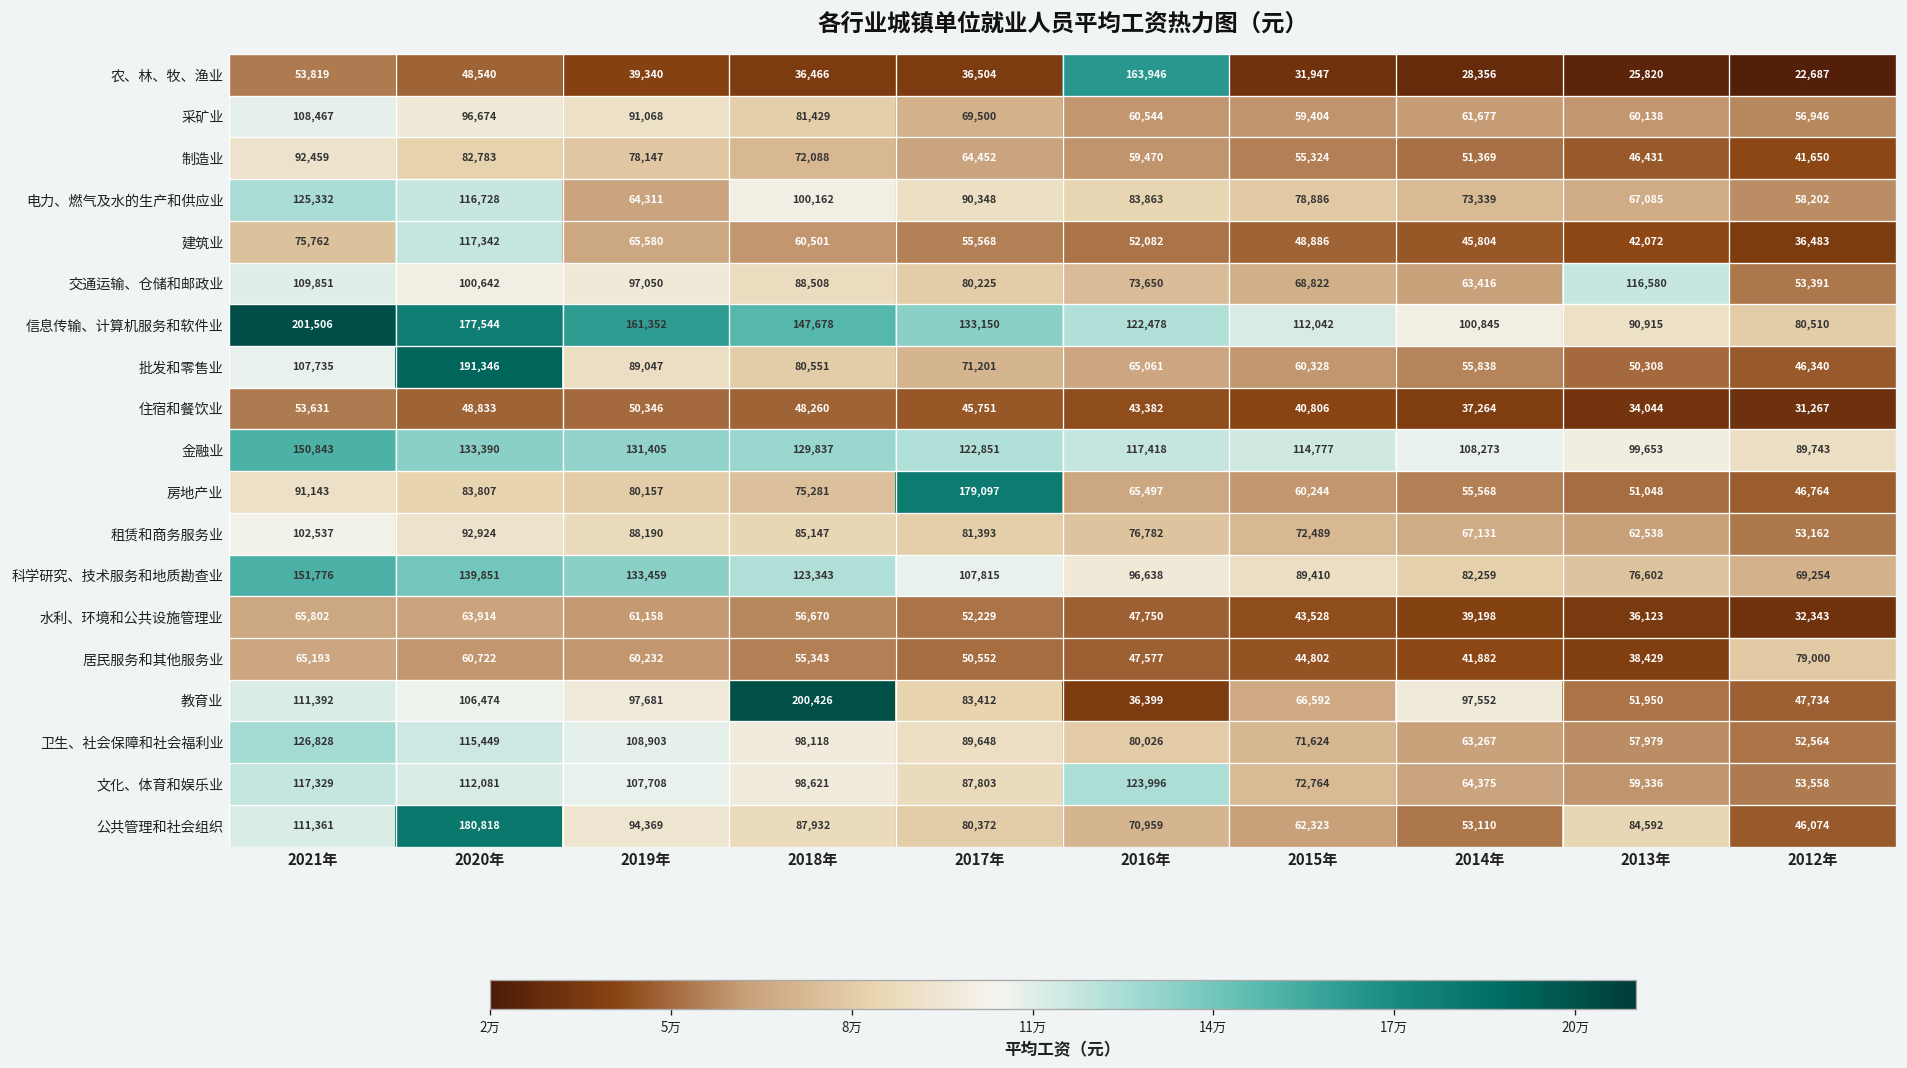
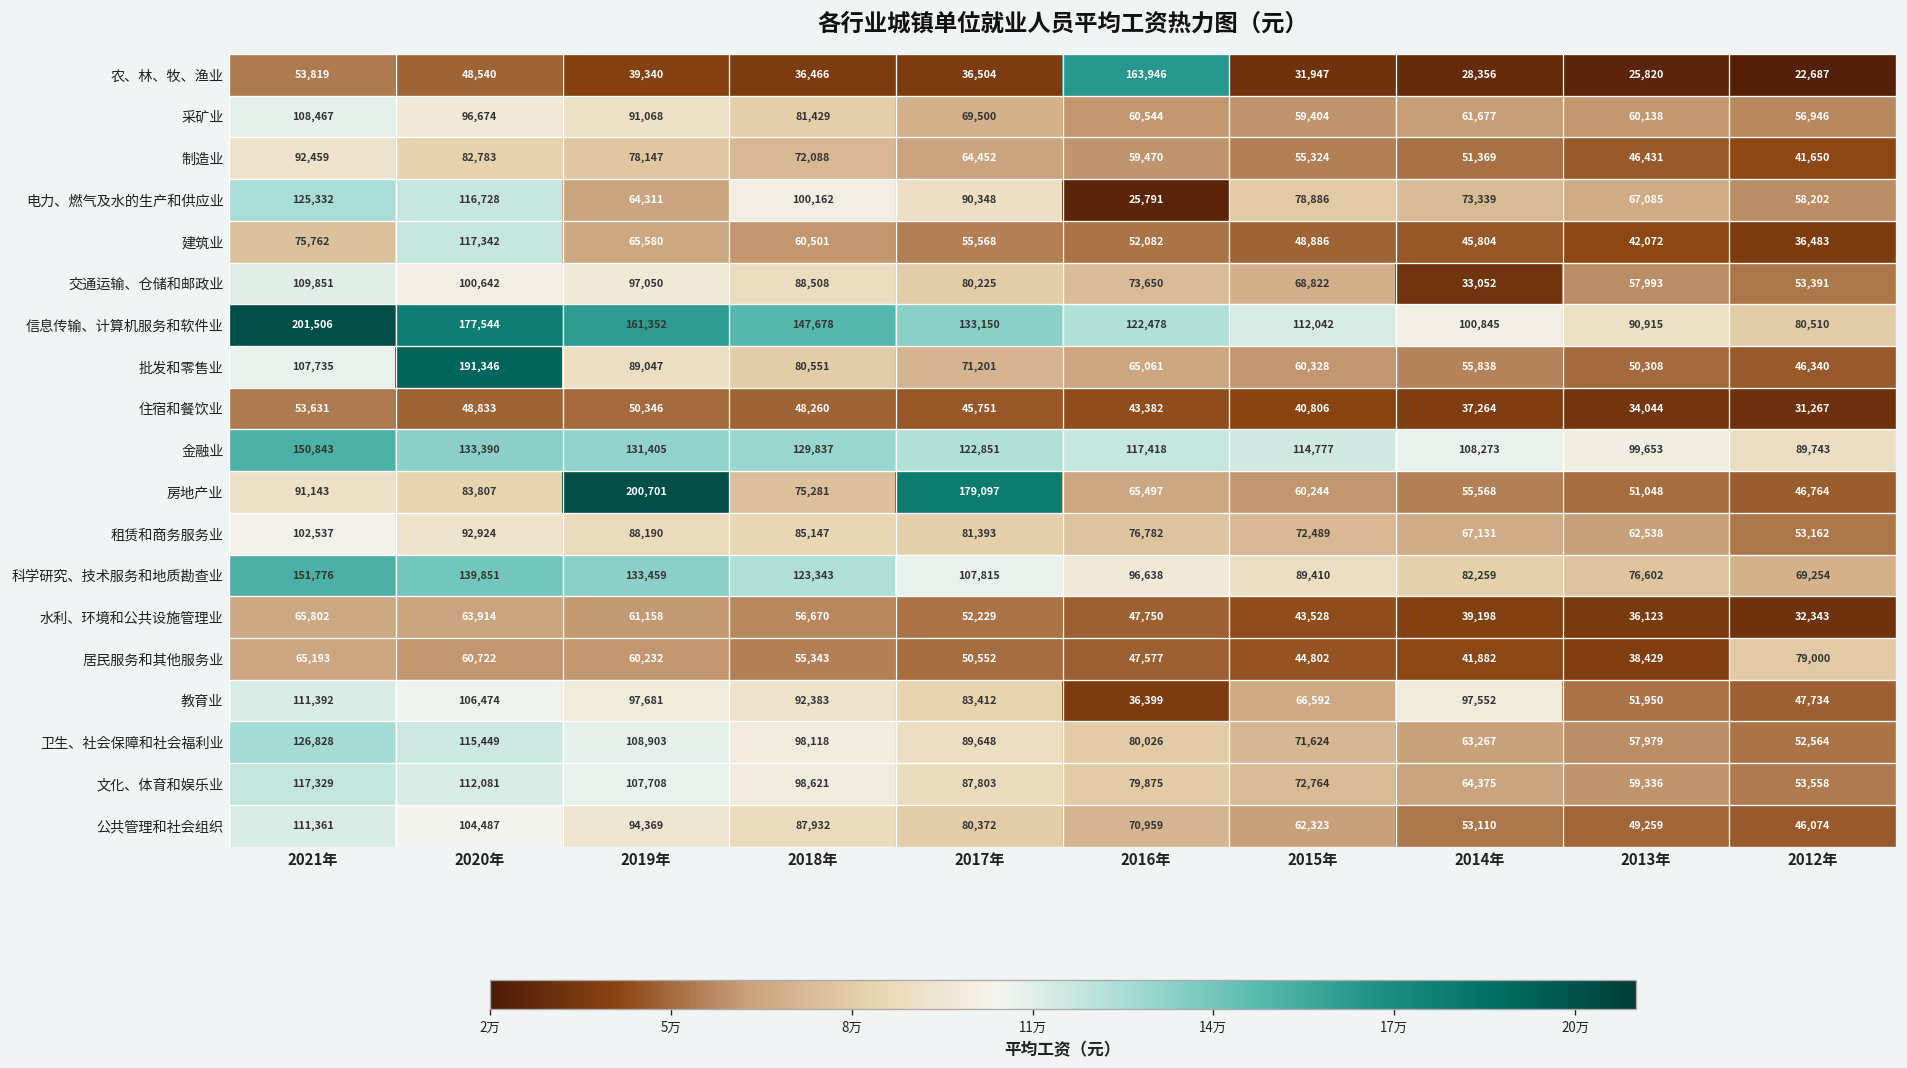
电力、燃气及水的生产和供应业, 2016年: 83,863 -> 25,791
交通运输、仓储和邮政业, 2014年: 63,416 -> 33,052
交通运输、仓储和邮政业, 2013年: 116,580 -> 57,993
房地产业, 2019年: 80,157 -> 200,701
教育业, 2018年: 200,426 -> 92,383
文化、体育和娱乐业, 2016年: 123,996 -> 79,875
公共管理和社会组织, 2020年: 180,818 -> 104,487
公共管理和社会组织, 2013年: 84,592 -> 49,259
